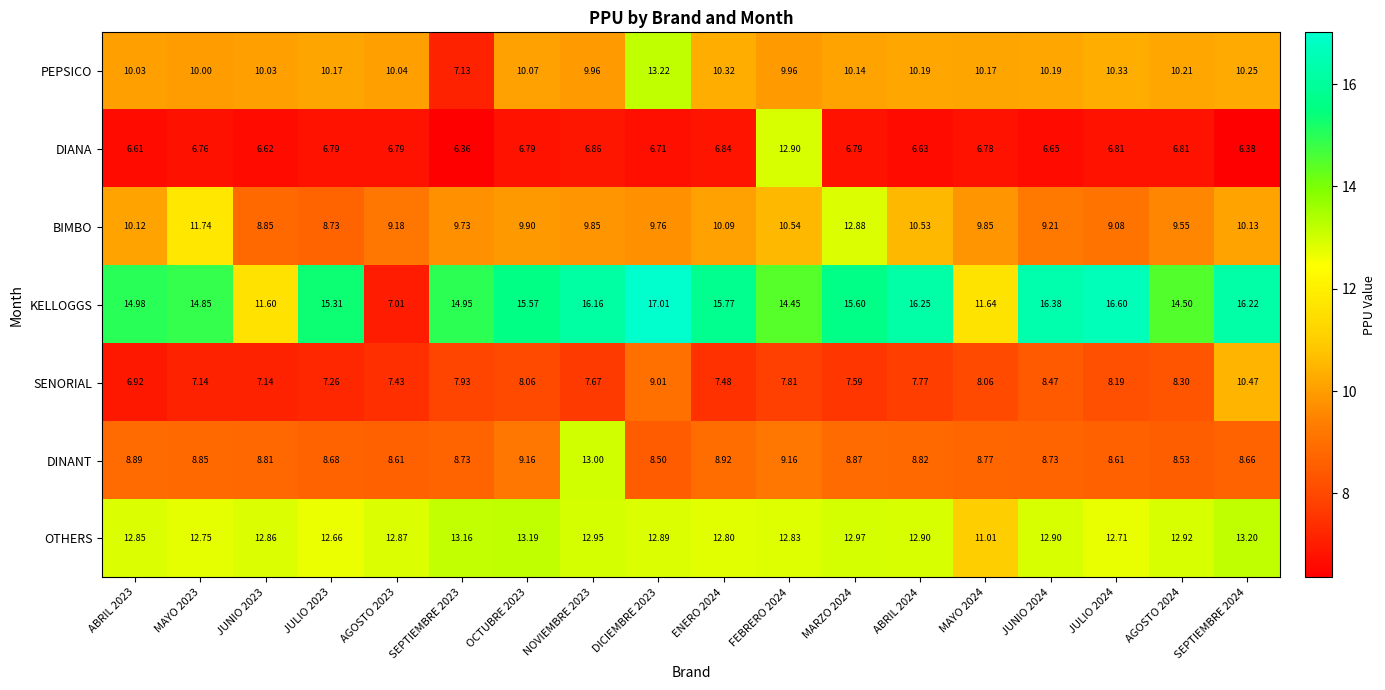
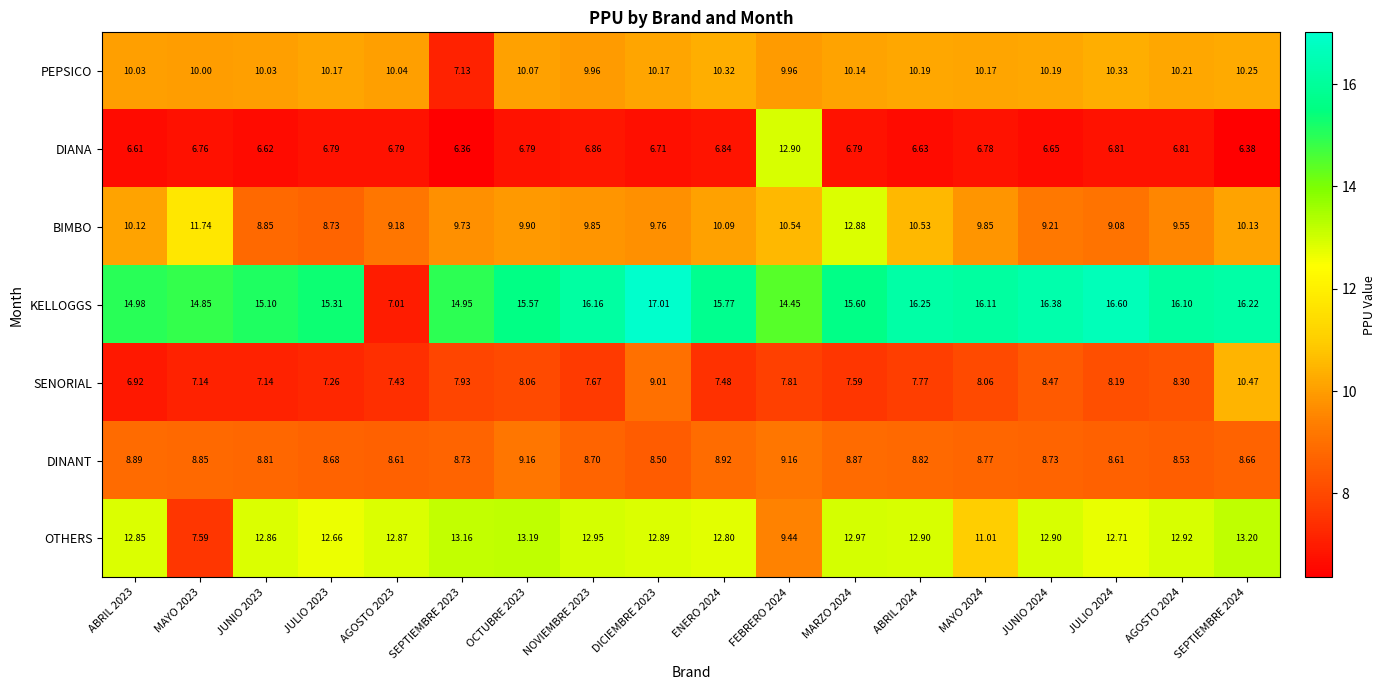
PEPSICO, DICIEMBRE 2023: 13.22 -> 10.17
KELLOGGS, JUNIO 2023: 11.60 -> 15.10
KELLOGGS, MAYO 2024: 11.64 -> 16.11
KELLOGGS, AGOSTO 2024: 14.50 -> 16.10
DINANT, NOVIEMBRE 2023: 13.00 -> 8.70
OTHERS, MAYO 2023: 12.75 -> 7.59
OTHERS, FEBRERO 2024: 12.83 -> 9.44
